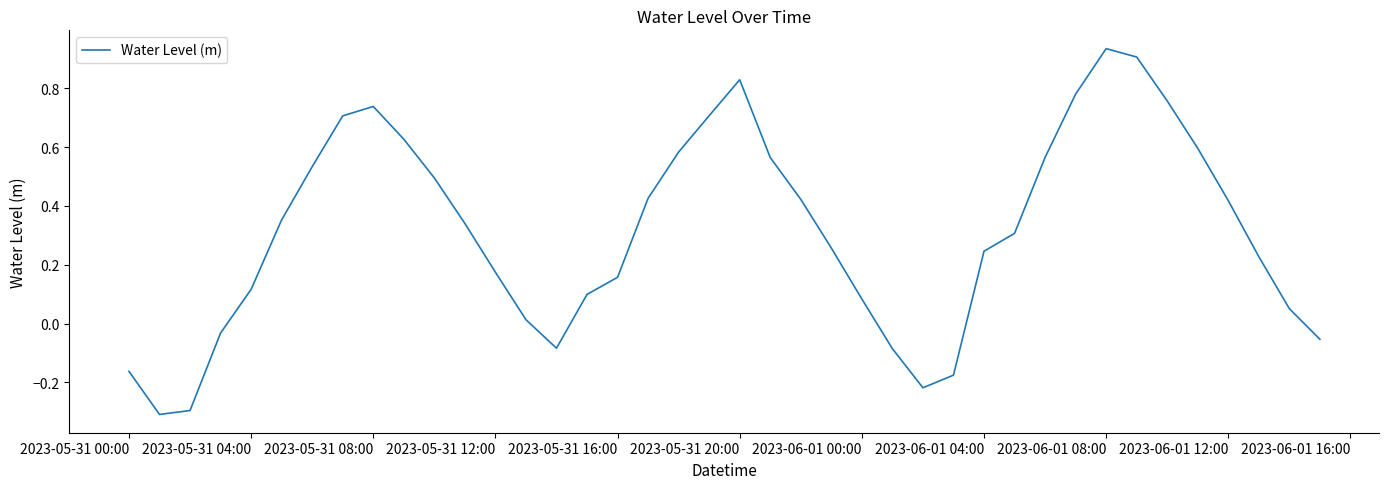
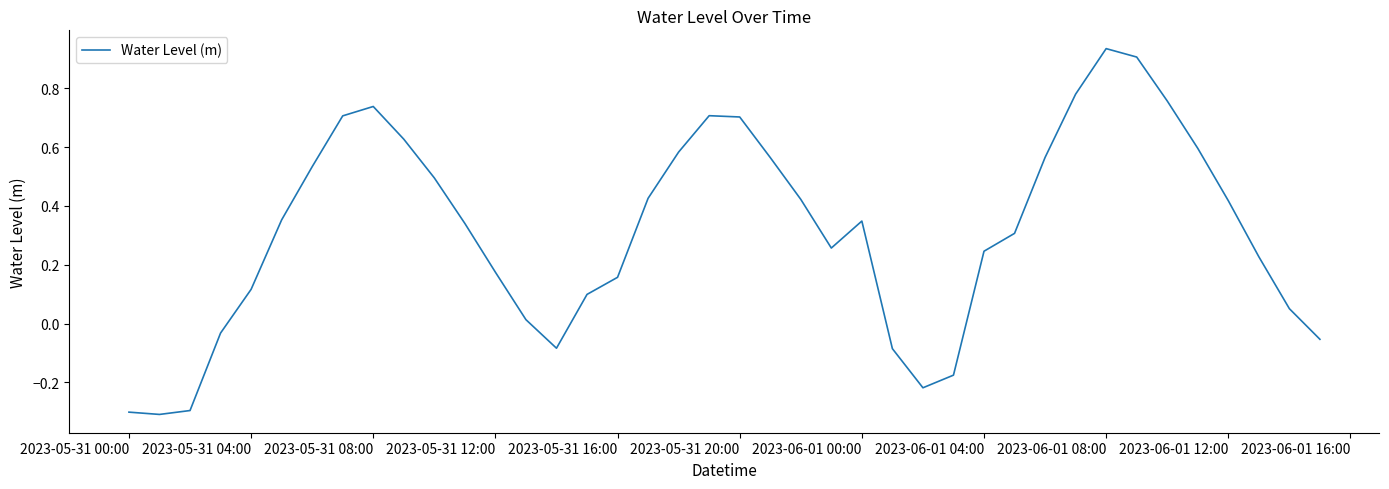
2023-05-31 00:00: -0.16 -> -0.30
2023-05-31 20:00: 0.83 -> 0.70
2023-06-01 00:00: 0.08 -> 0.35
